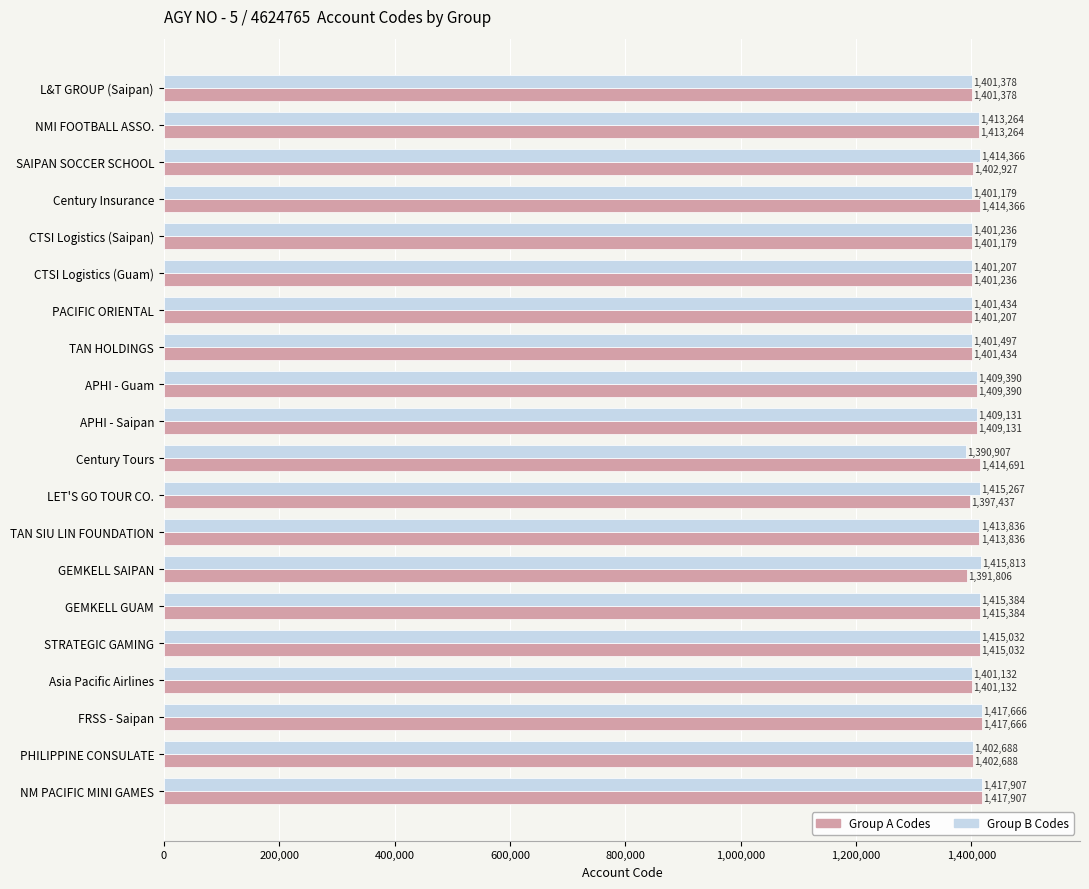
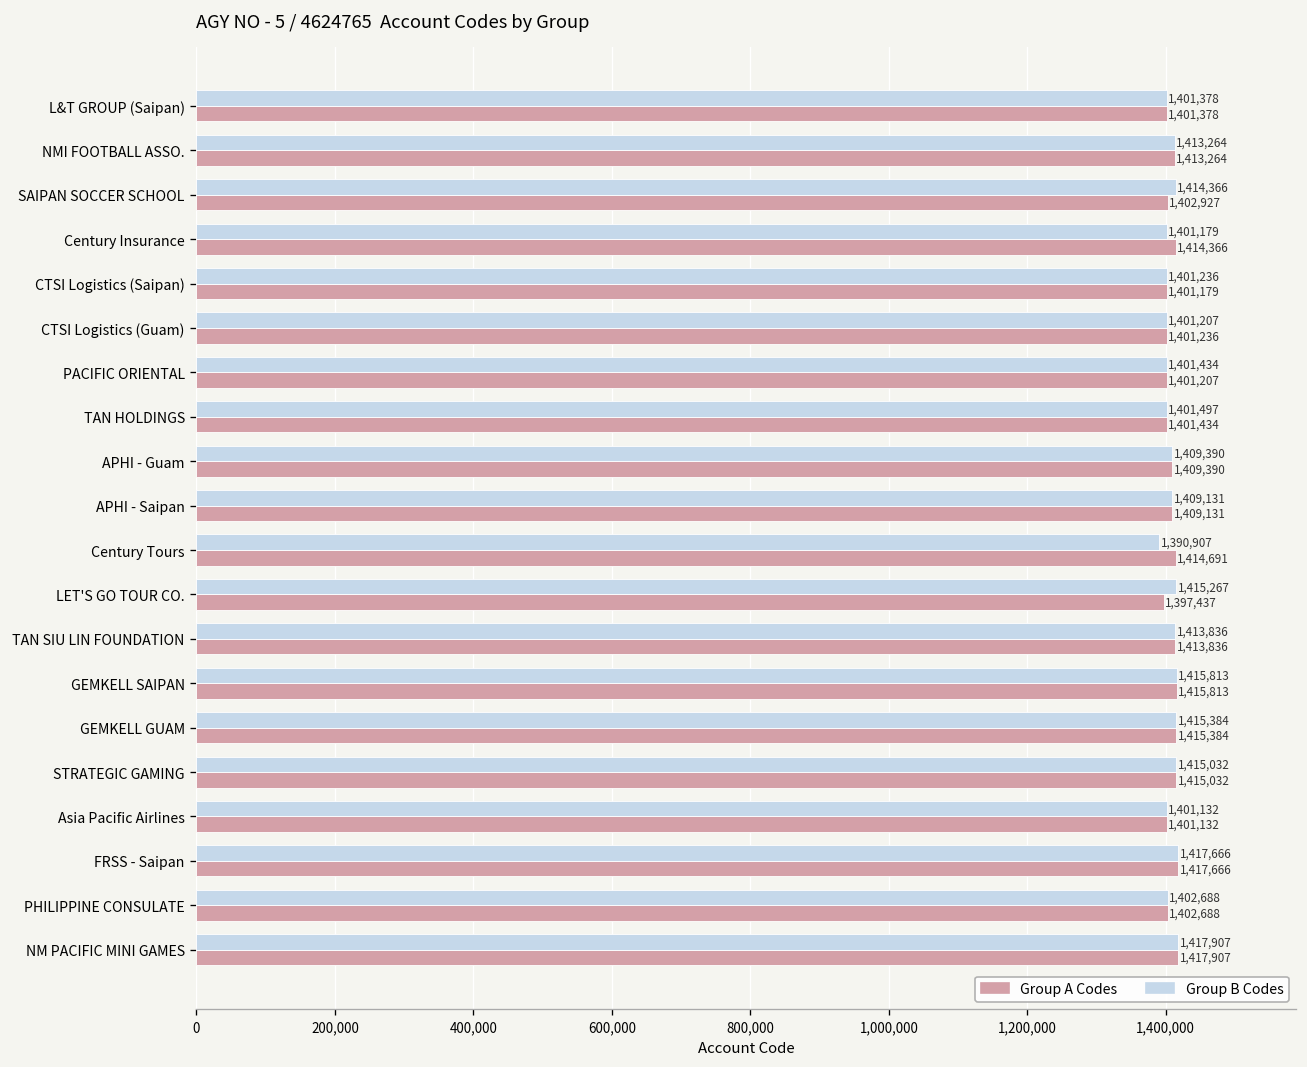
Group A Codes, GEMKELL SAIPAN: 1,391,806 -> 1,415,813
